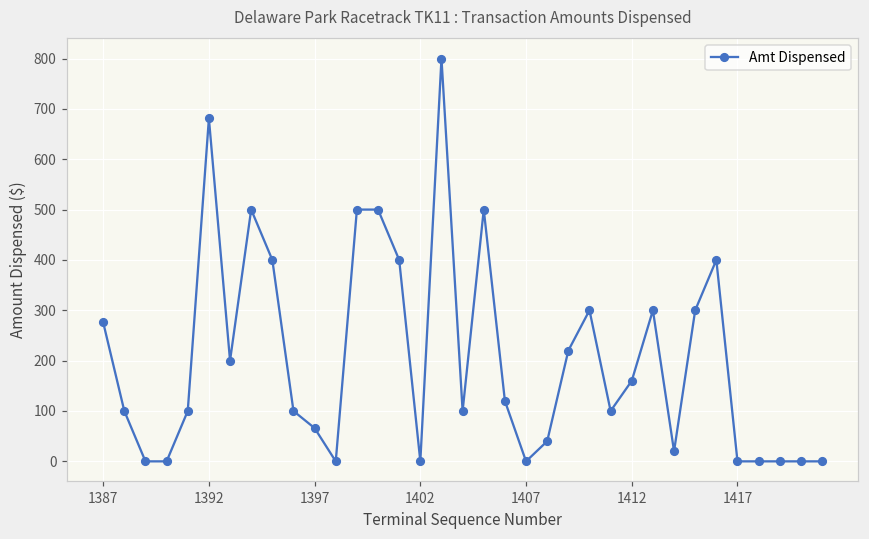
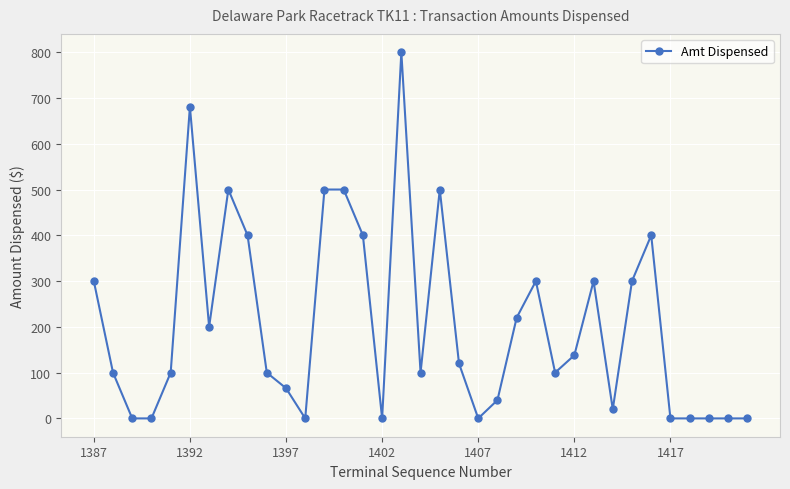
1387: 280 -> 300
1412: 160 -> 140
